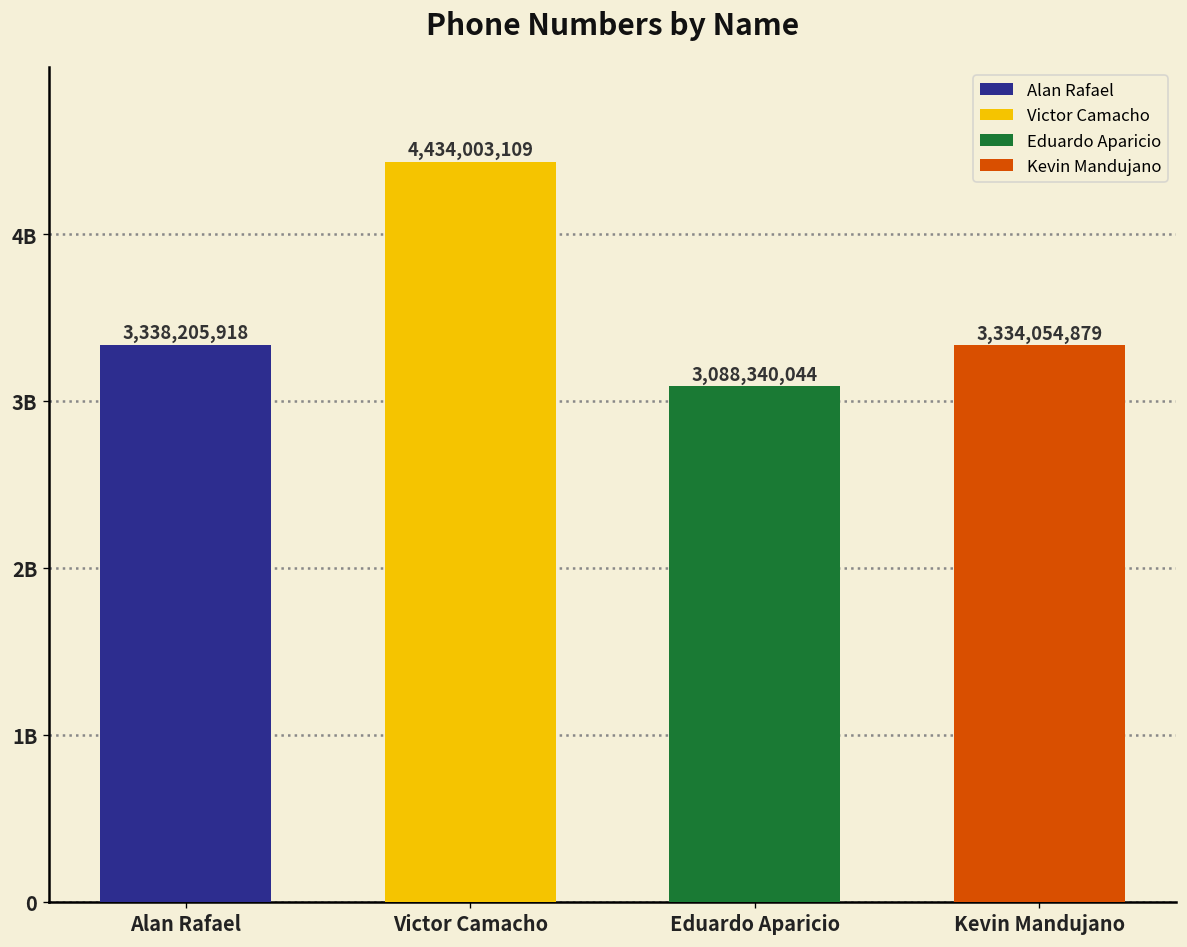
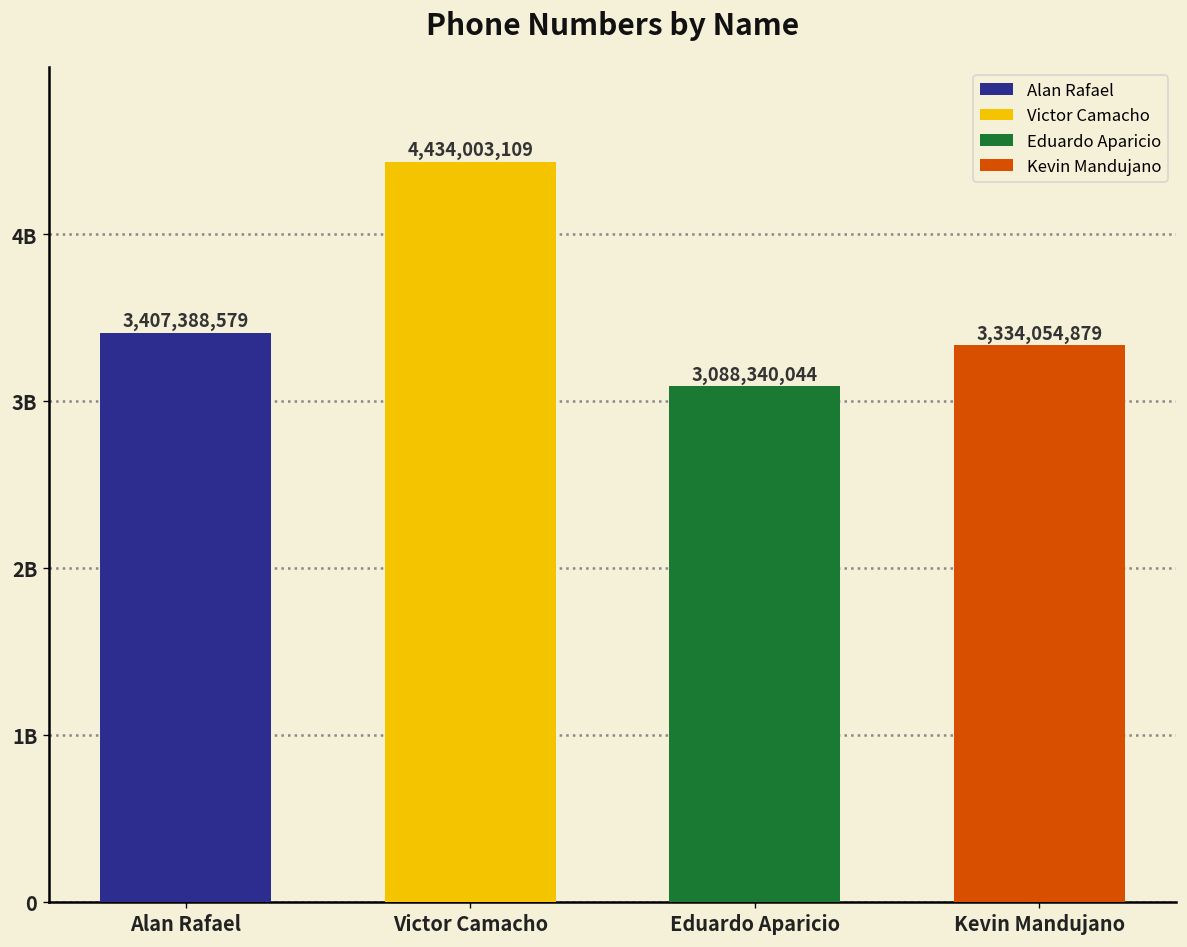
Alan Rafael: 3,338,205,918 -> 3,407,388,579
